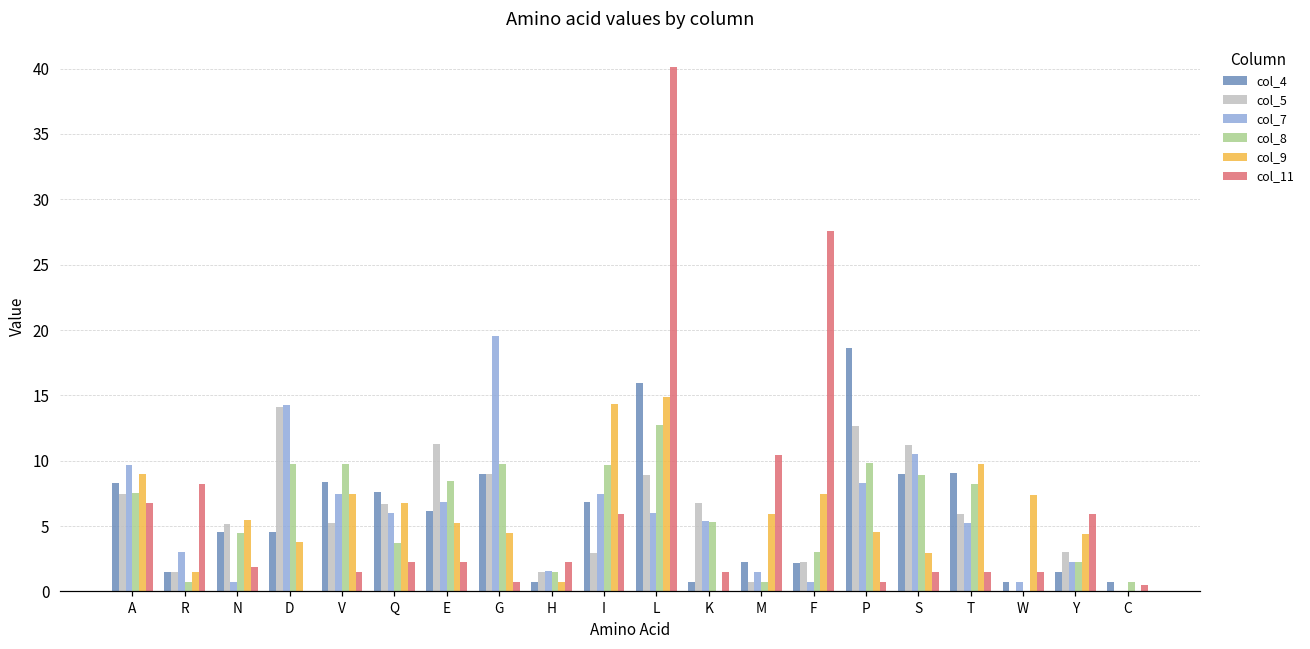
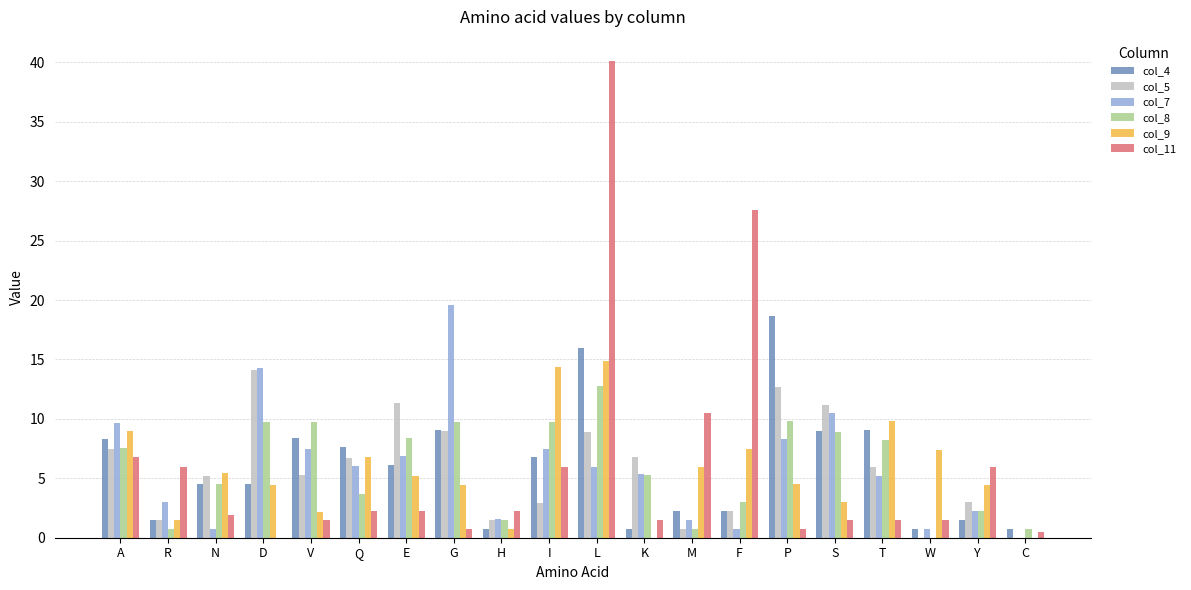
col_11, R: 8.2 -> 6.0
col_9, D: 3.8 -> 4.5
col_9, V: 7.4 -> 2.1
